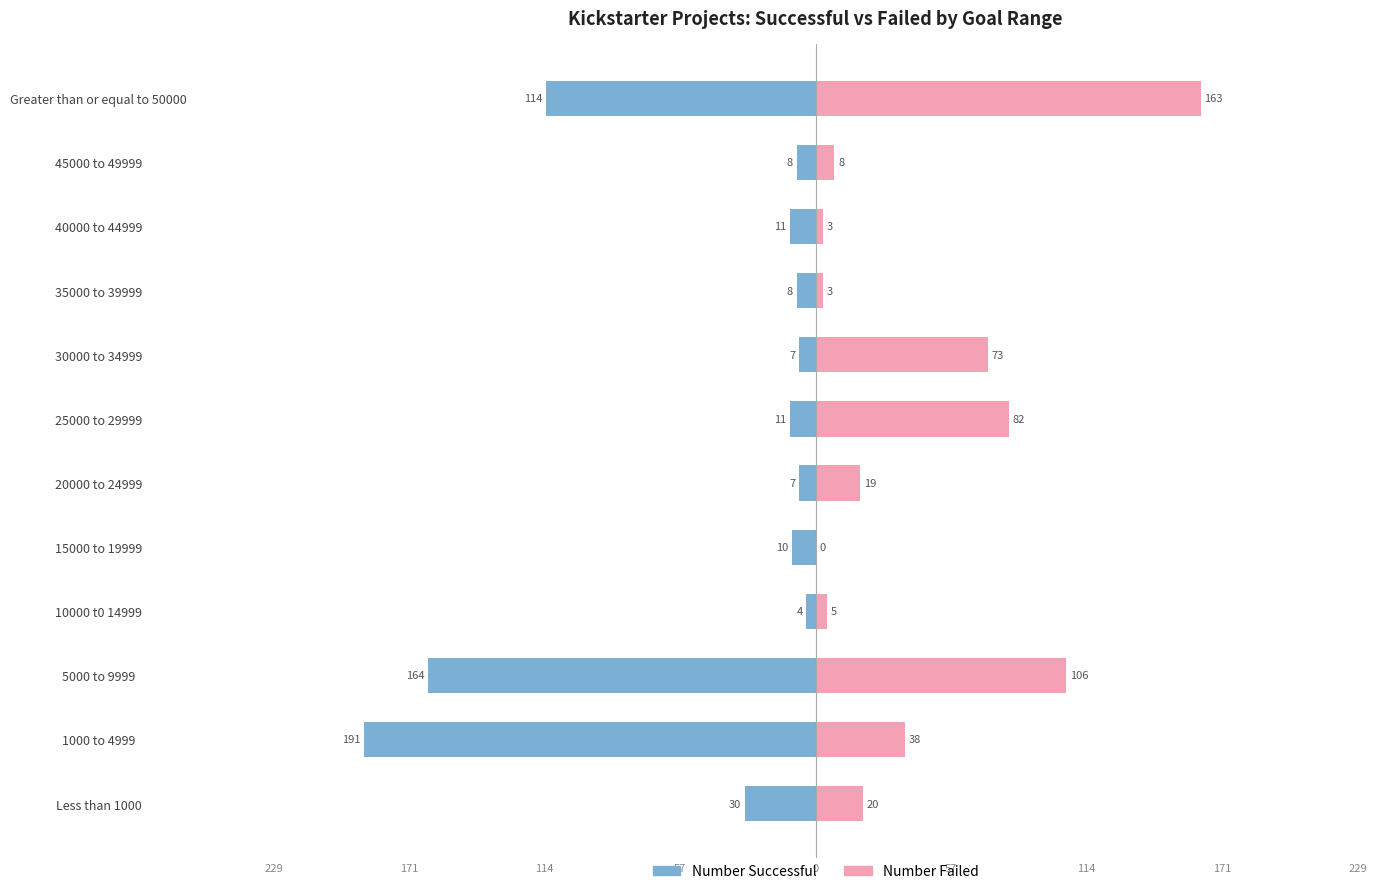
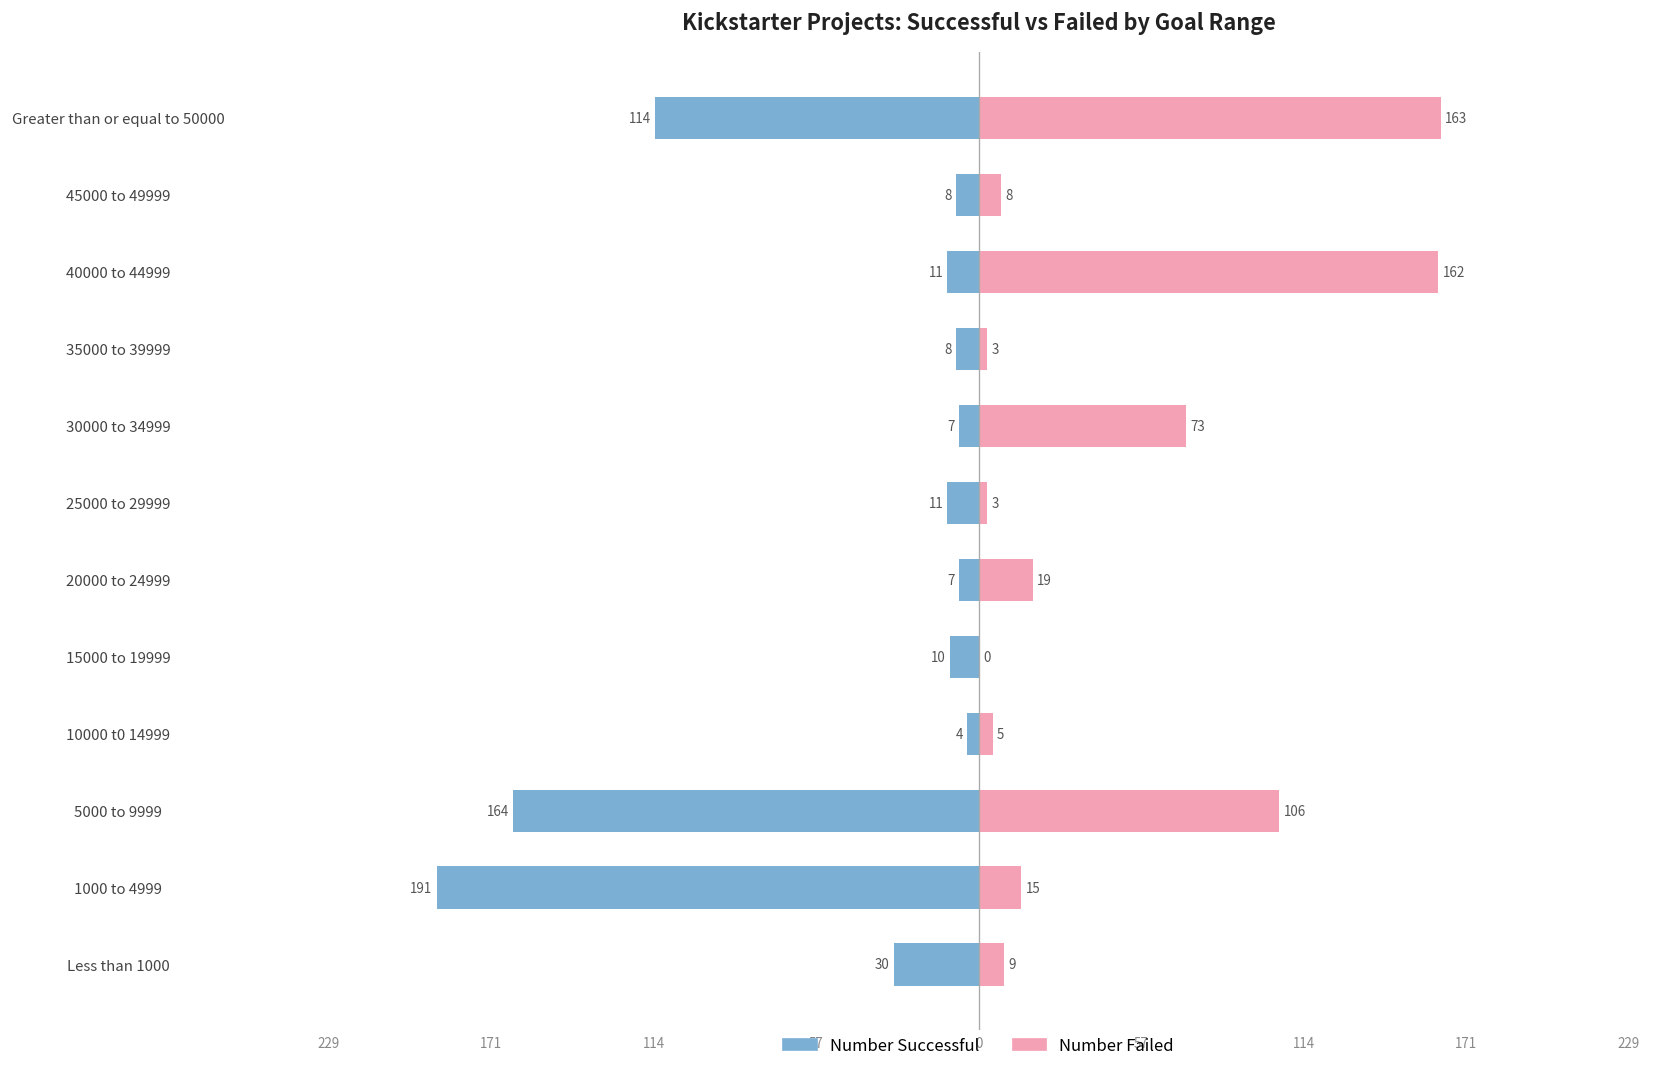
Number Failed, 40000 to 44999: 3 -> 162
Number Failed, 25000 to 29999: 82 -> 3
Number Failed, 1000 to 4999: 38 -> 15
Number Failed, Less than 1000: 20 -> 9
